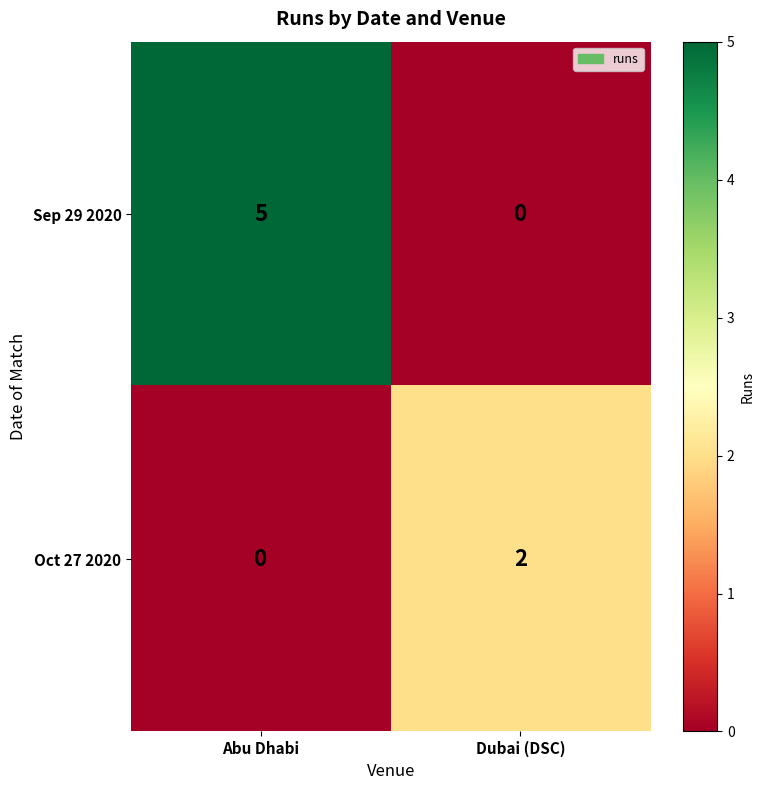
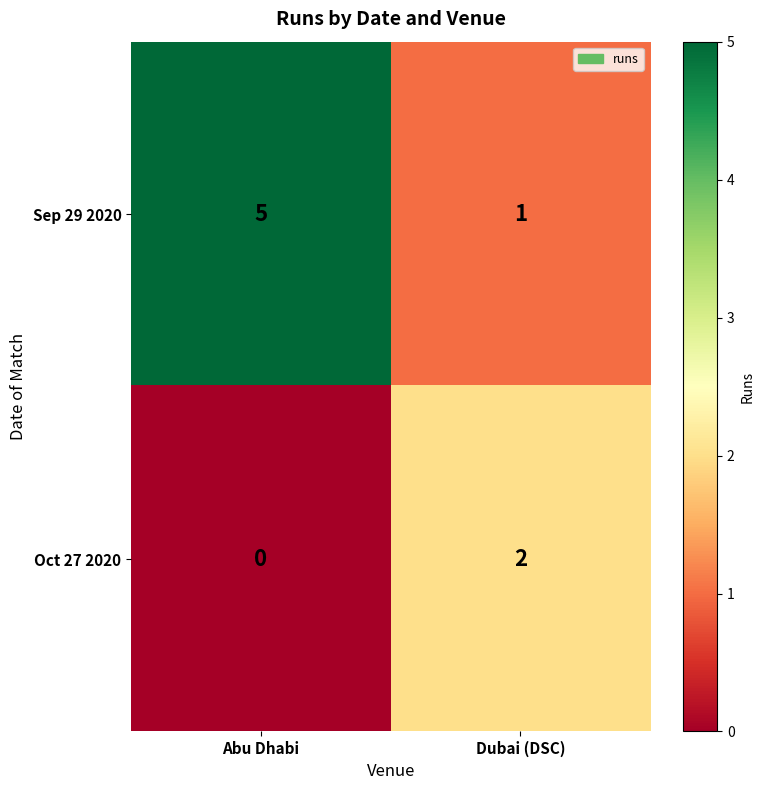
Sep 29 2020, Dubai (DSC): 0 -> 1
